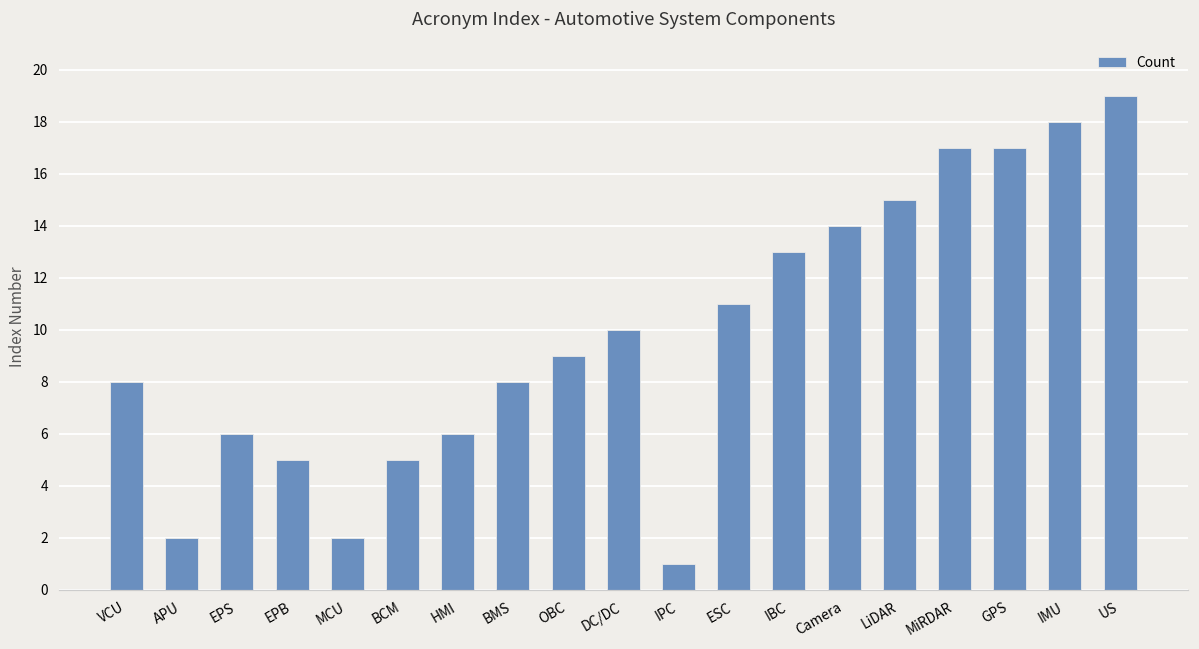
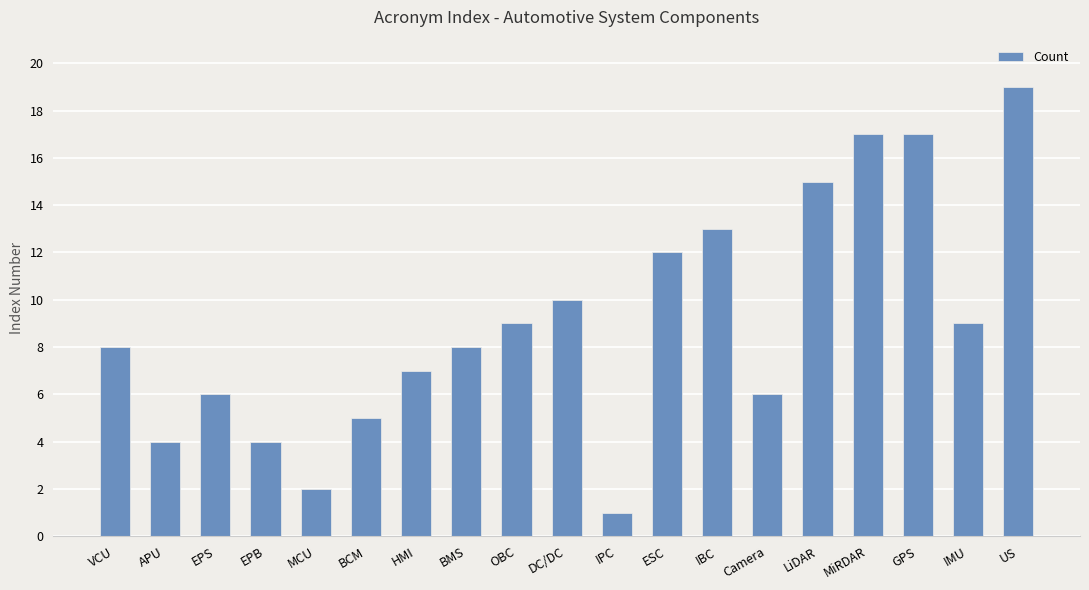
APU: 2 -> 4
EPB: 5 -> 4
HMI: 6 -> 7
ESC: 11 -> 12
Camera: 14 -> 6
IMU: 18 -> 9
